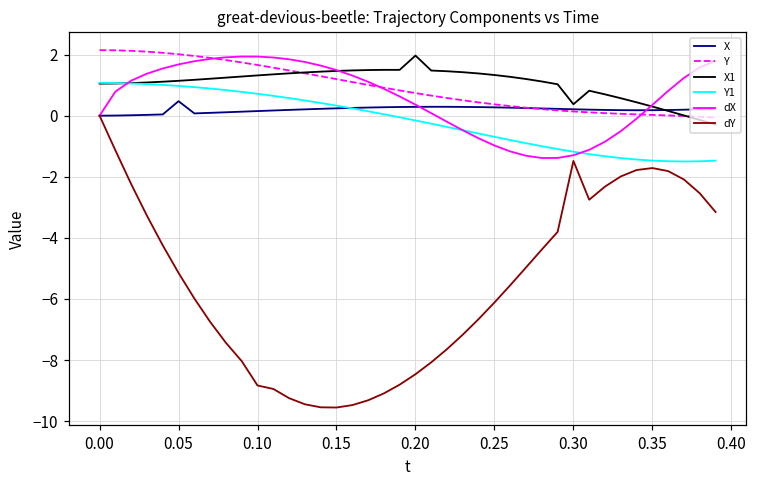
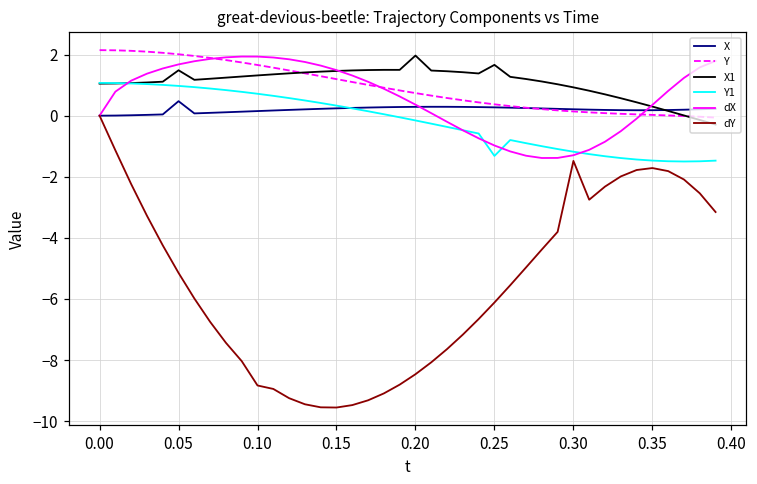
X1, 0.05: 1.1 -> 1.5
X1, 0.25: 1.3 -> 1.7
Y1, 0.25: -0.7 -> -1.3
X1, 0.30: 0.4 -> 0.9
